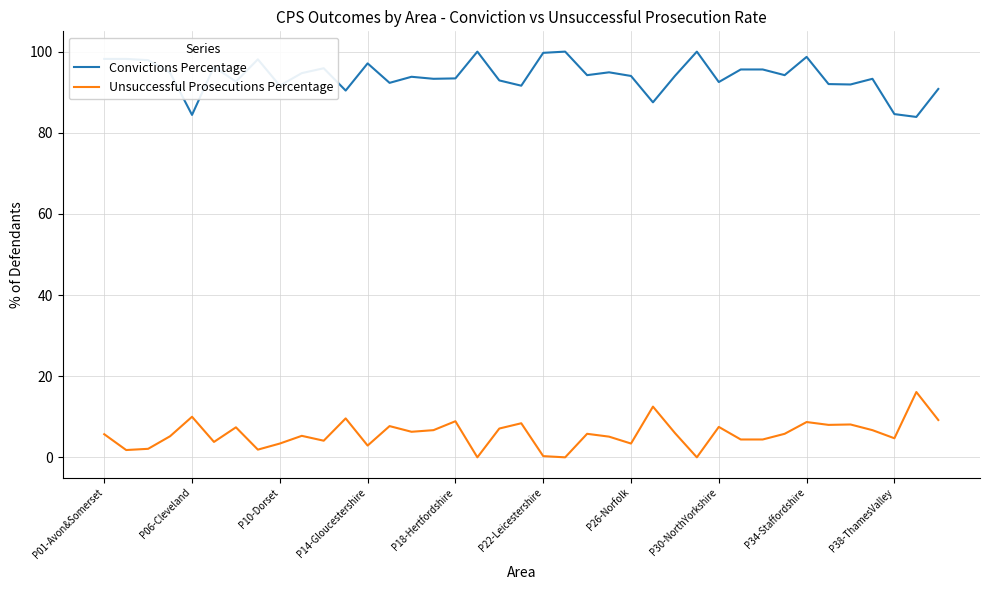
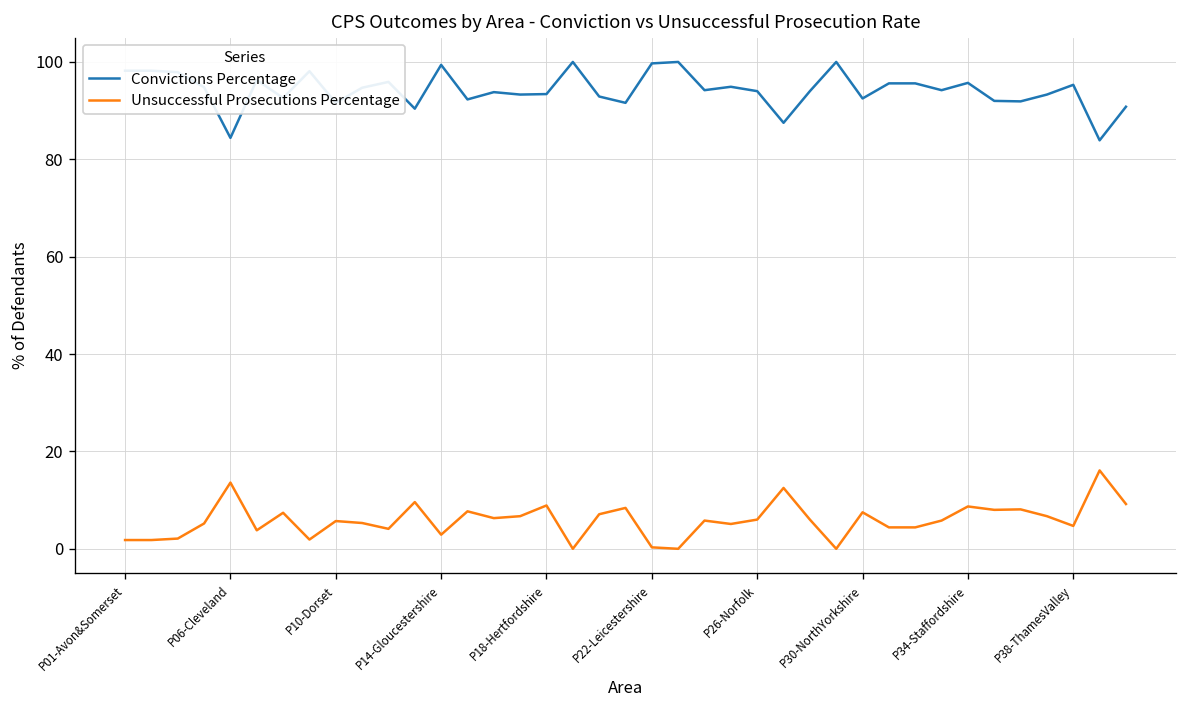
Unsuccessful Prosecutions Percentage, P01-Avon&Somerset: 6 -> 2
Unsuccessful Prosecutions Percentage, P06-Cleveland: 10 -> 14
Unsuccessful Prosecutions Percentage, P10-Dorset: 3 -> 6
Convictions Percentage, P14-Gloucestershire: 97 -> 99
Unsuccessful Prosecutions Percentage, P26-Norfolk: 3 -> 6
Convictions Percentage, P34-Staffordshire: 99 -> 96
Convictions Percentage, P38-ThamesValley: 85 -> 95
